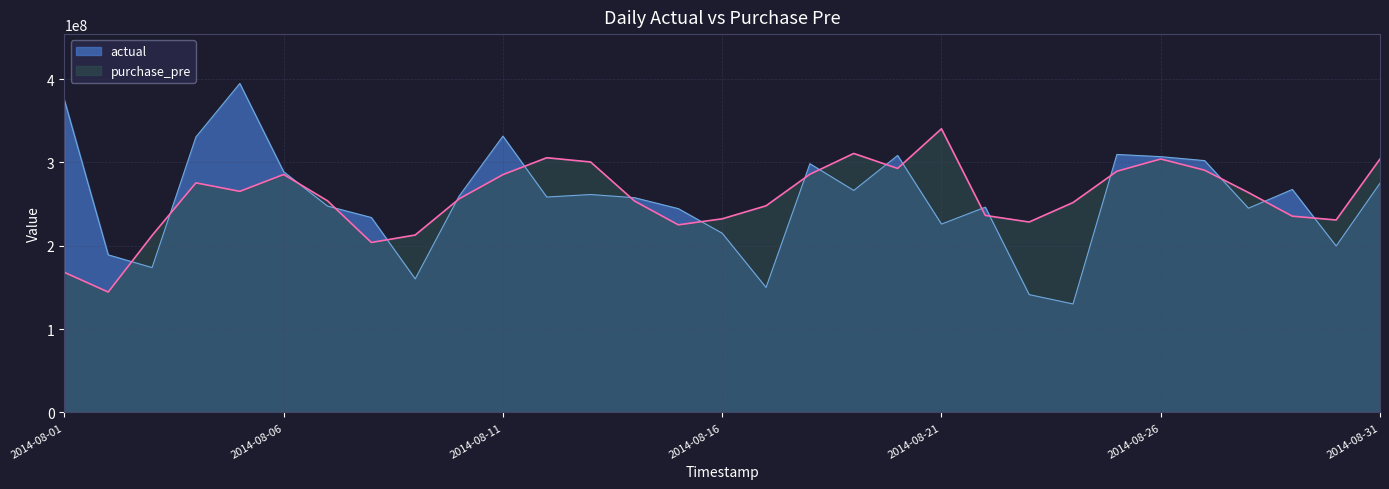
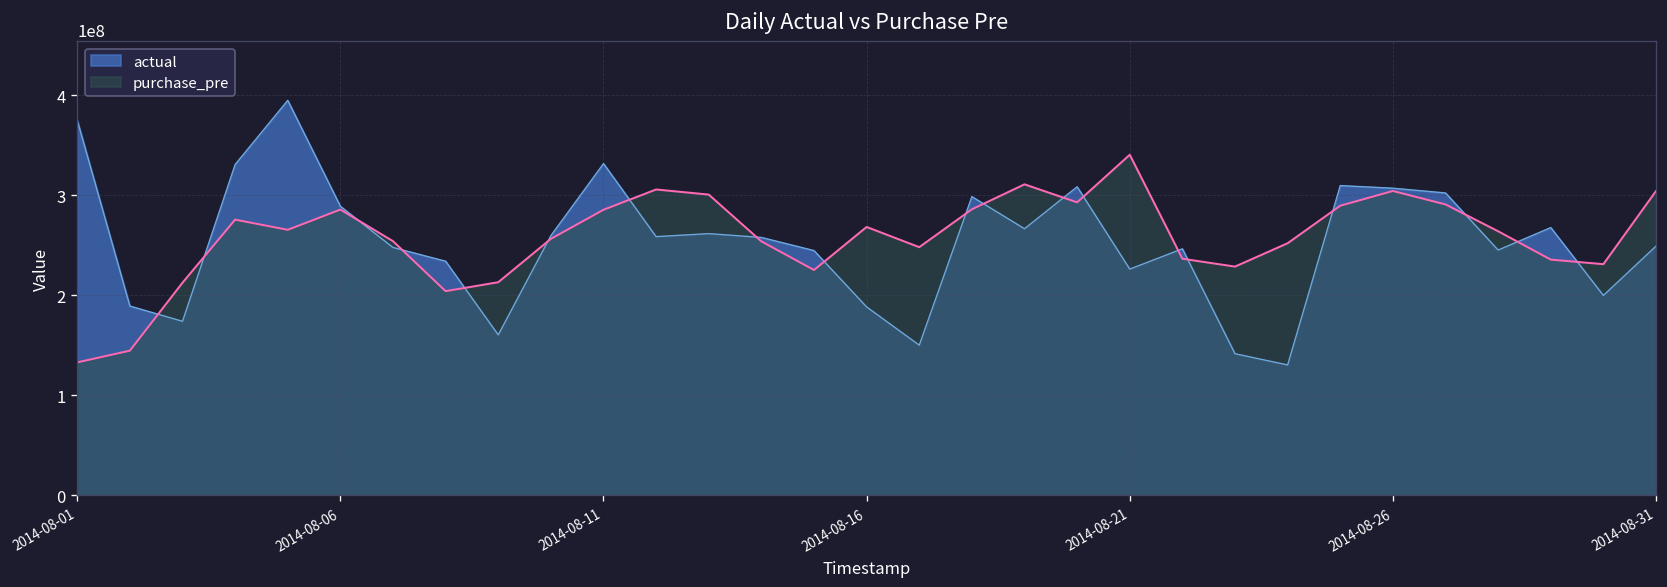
purchase_pre, 2014-08-01: 170000000 -> 130000000
actual, 2014-08-16: 220000000 -> 190000000
purchase_pre, 2014-08-16: 230000000 -> 270000000
actual, 2014-08-31: 280000000 -> 250000000
